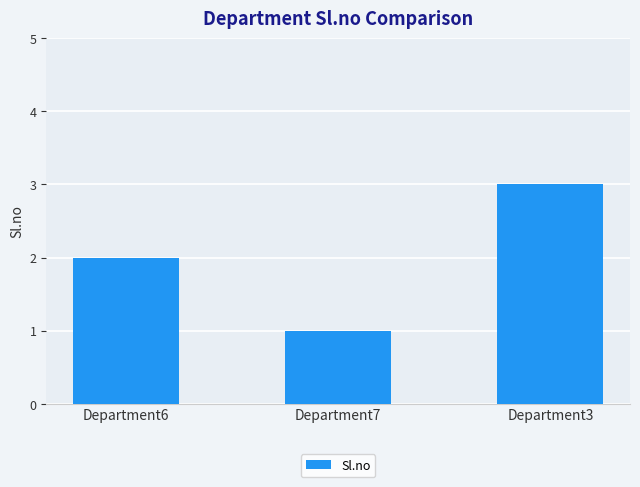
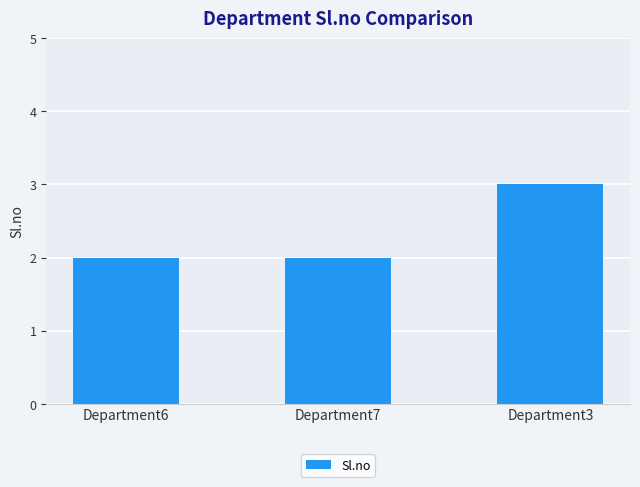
Department7: 1 -> 2
